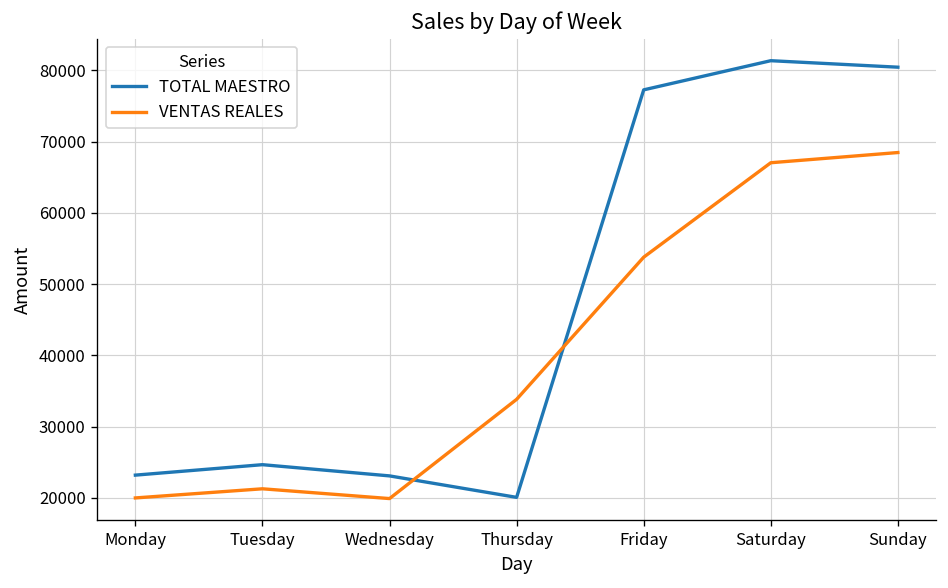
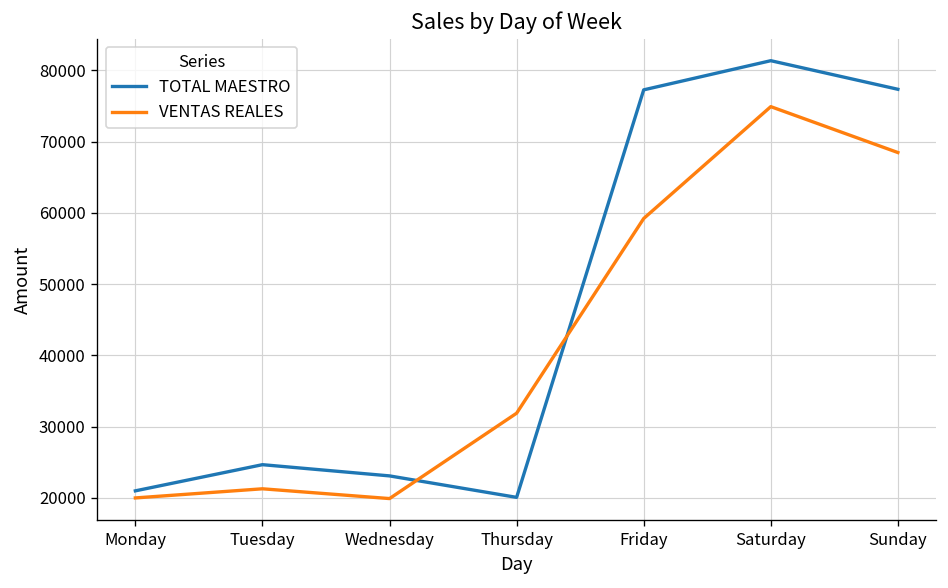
TOTAL MAESTRO, Monday: 23000 -> 21000
VENTAS REALES, Thursday: 34000 -> 32000
VENTAS REALES, Friday: 54000 -> 59000
VENTAS REALES, Saturday: 67000 -> 75000
TOTAL MAESTRO, Sunday: 80000 -> 77000
